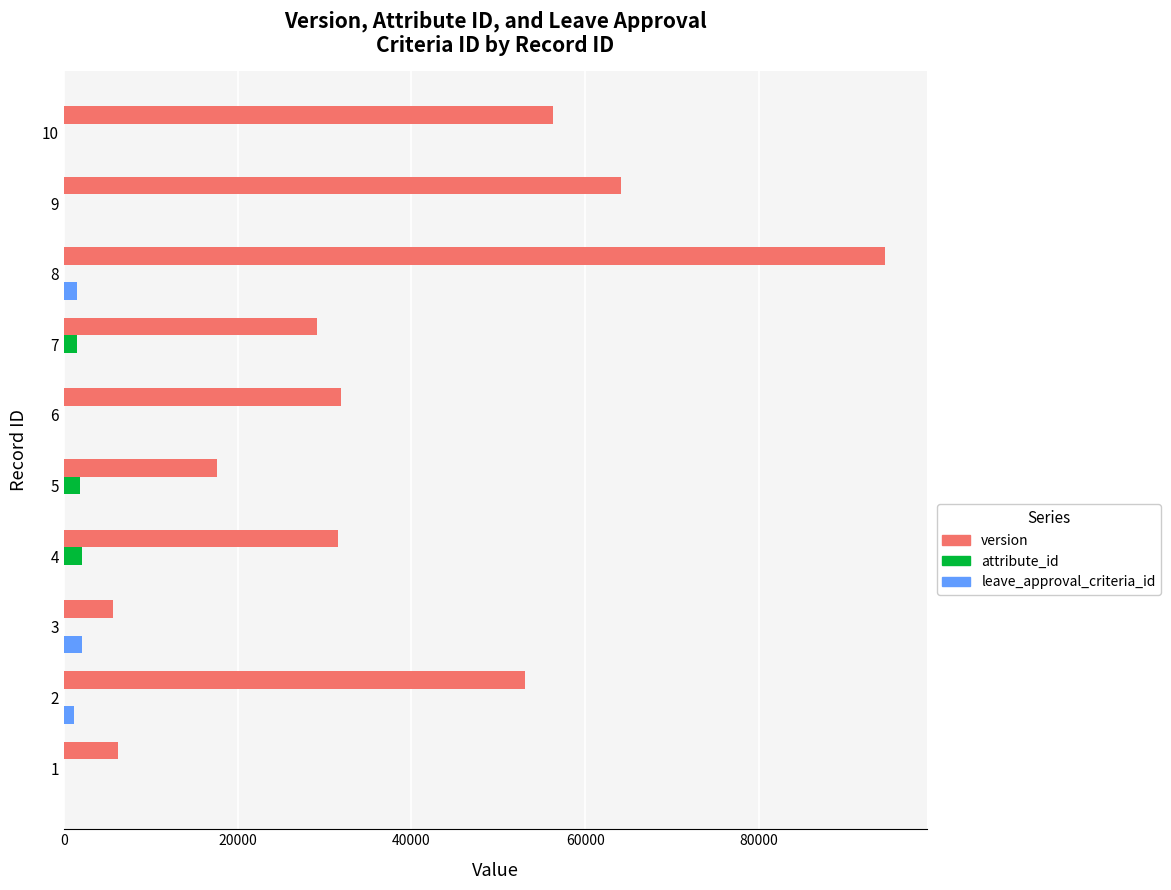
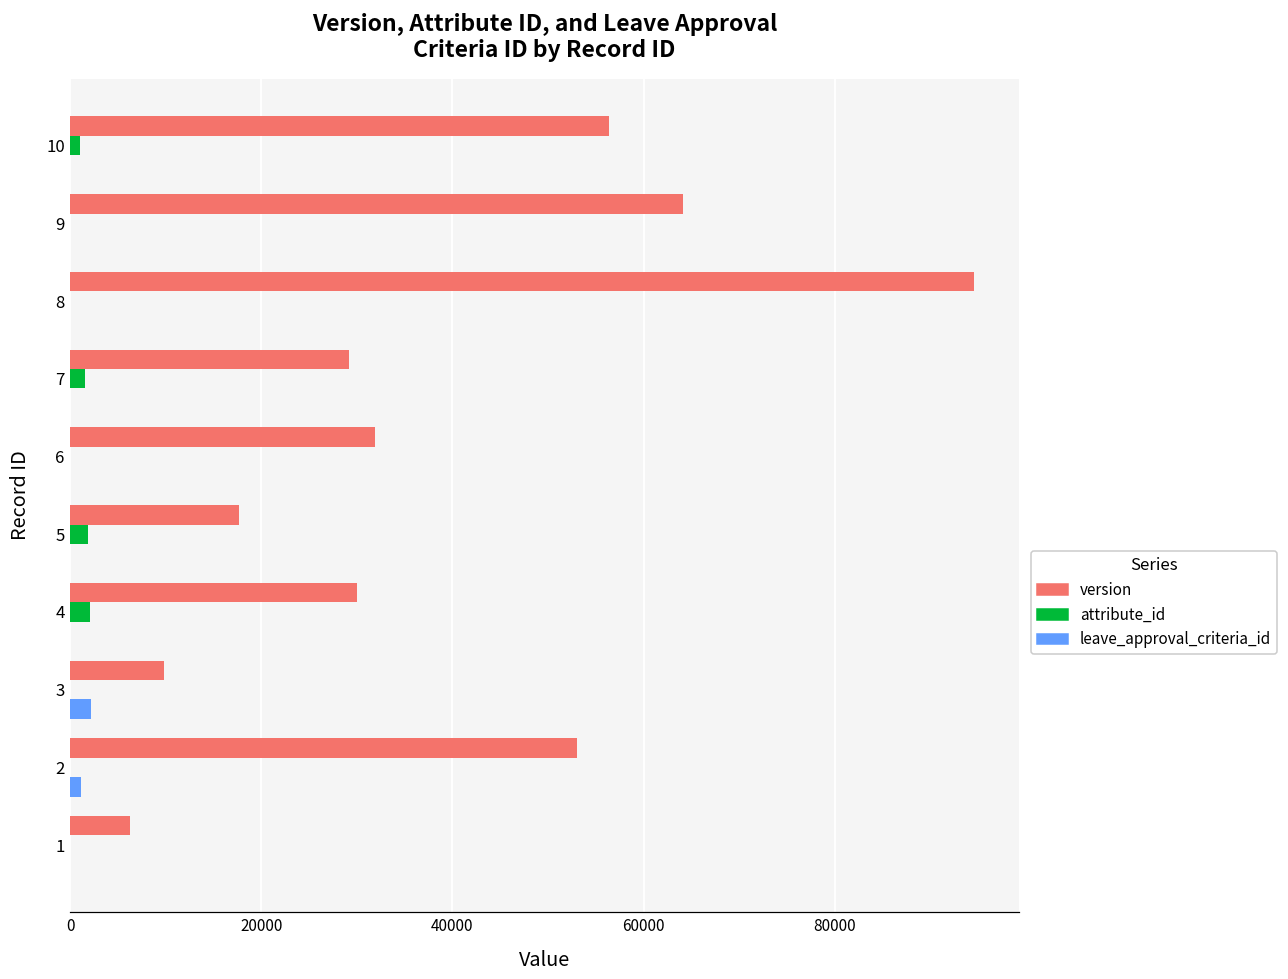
attribute_id, 10: 0 -> 1000
leave_approval_criteria_id, 8: 2000 -> 0
version, 4: 32000 -> 30000
version, 3: 6000 -> 10000
